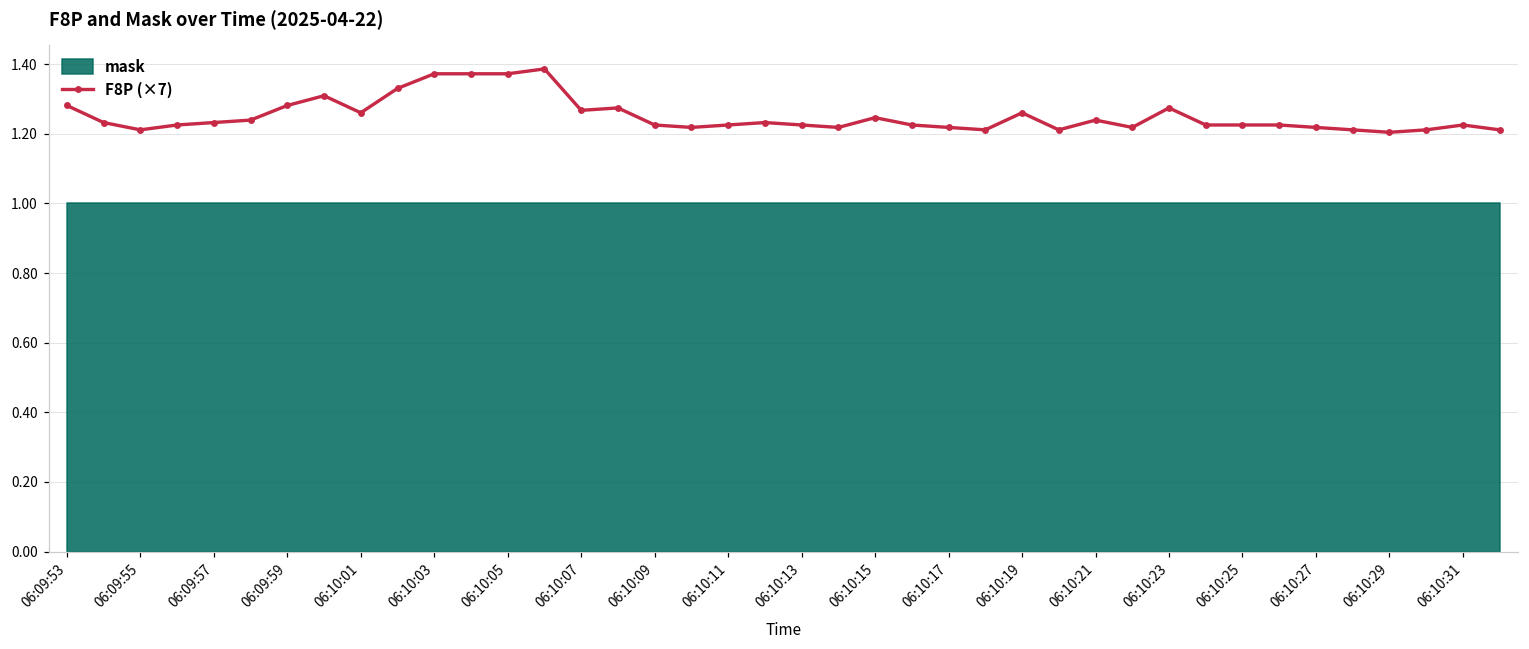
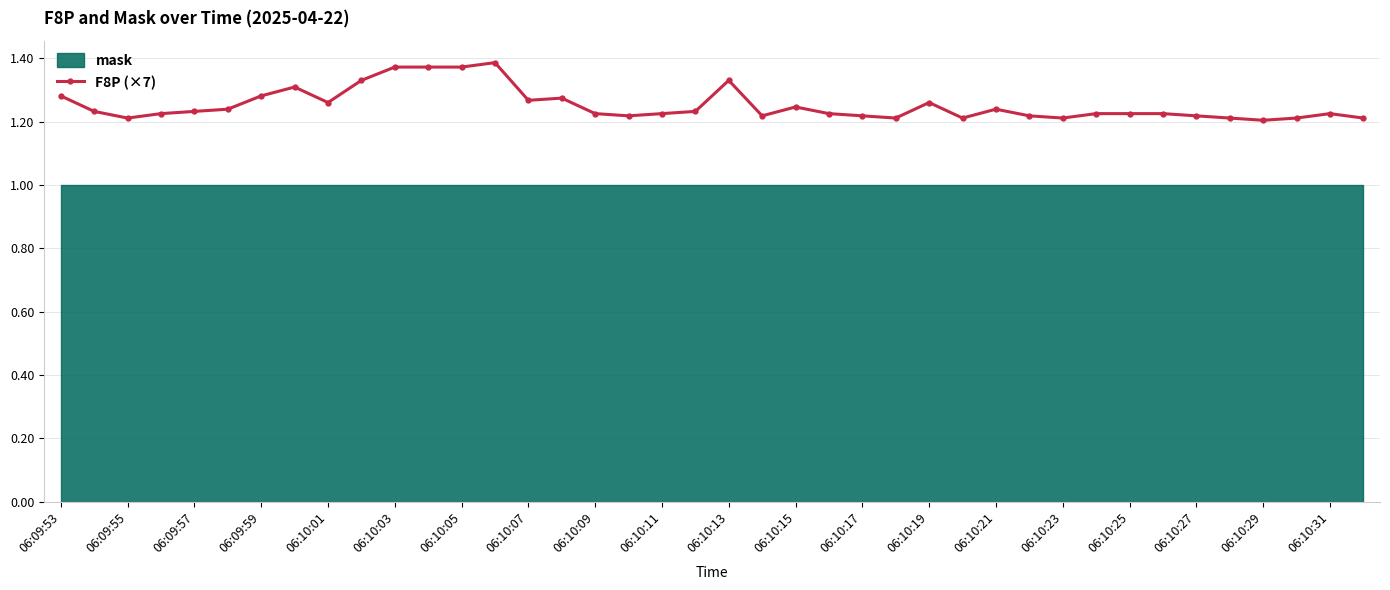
F8P (×7), 06:10:13: 1.22 -> 1.33
F8P (×7), 06:10:23: 1.27 -> 1.21
